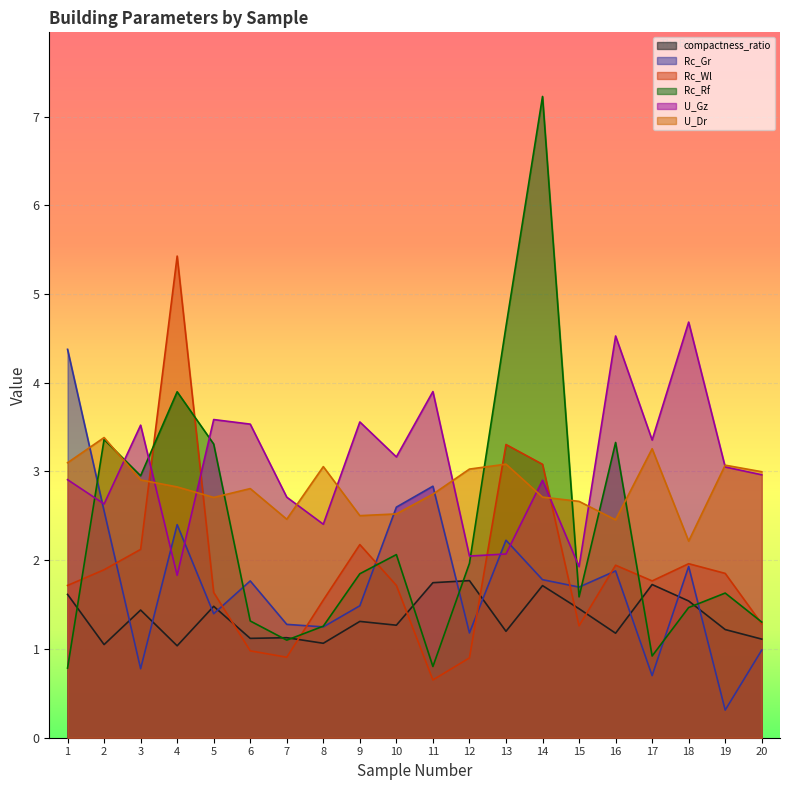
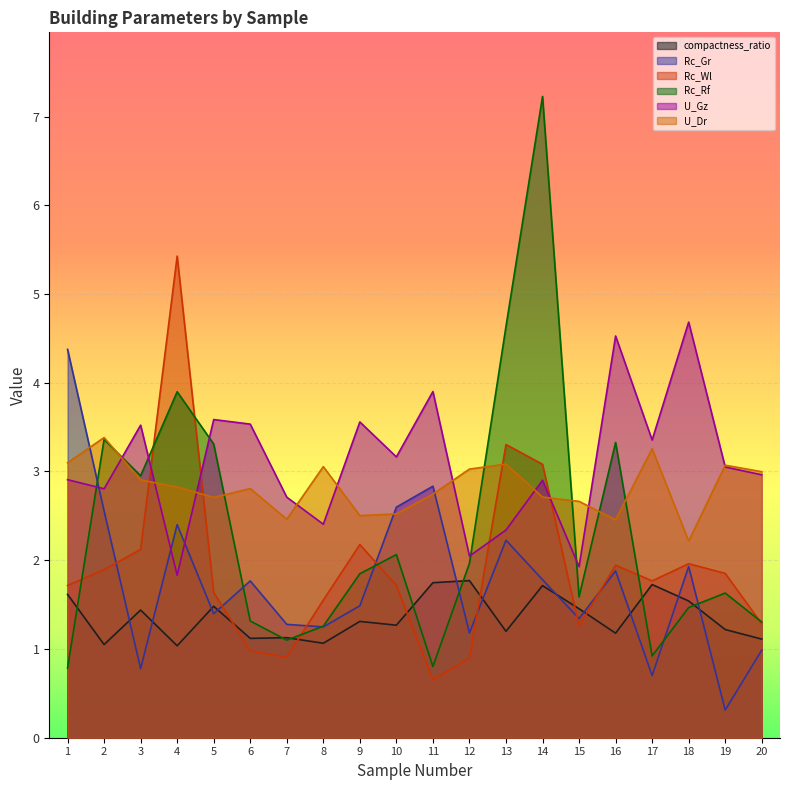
U_Gz, 2: 2.6 -> 2.8
U_Gz, 13: 2.1 -> 2.3
Rc_Gr, 15: 1.7 -> 1.3
